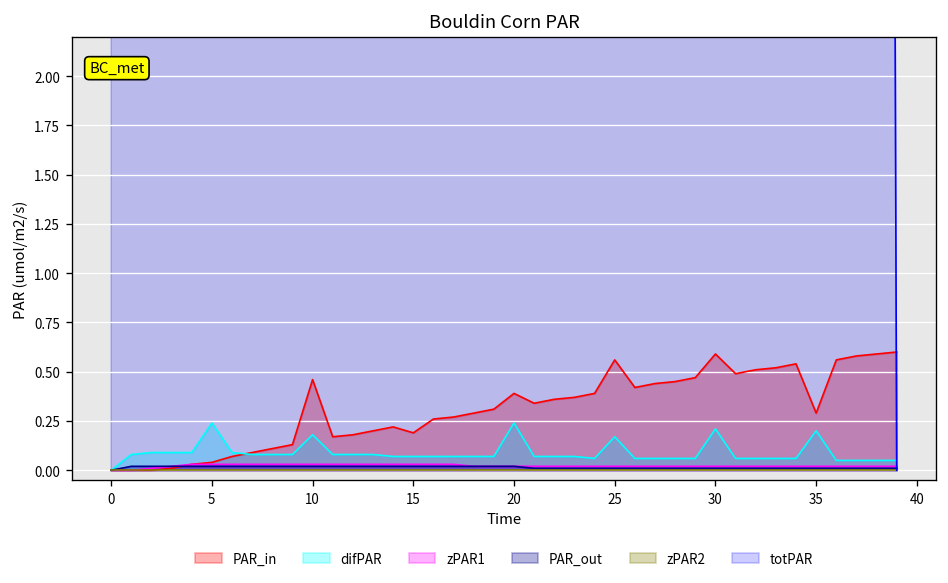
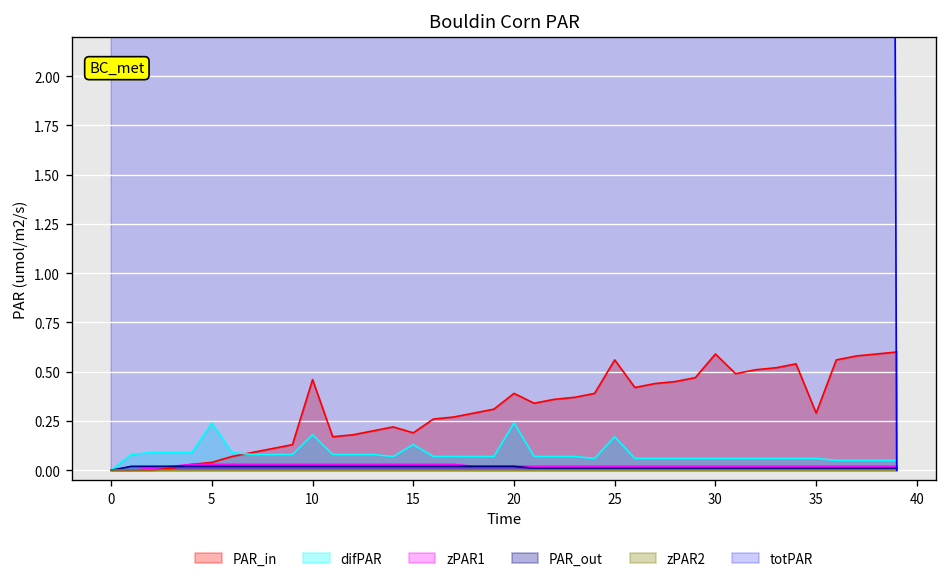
difPAR, 15: 0.07 -> 0.13
difPAR, 30: 0.21 -> 0.06
difPAR, 35: 0.20 -> 0.06
